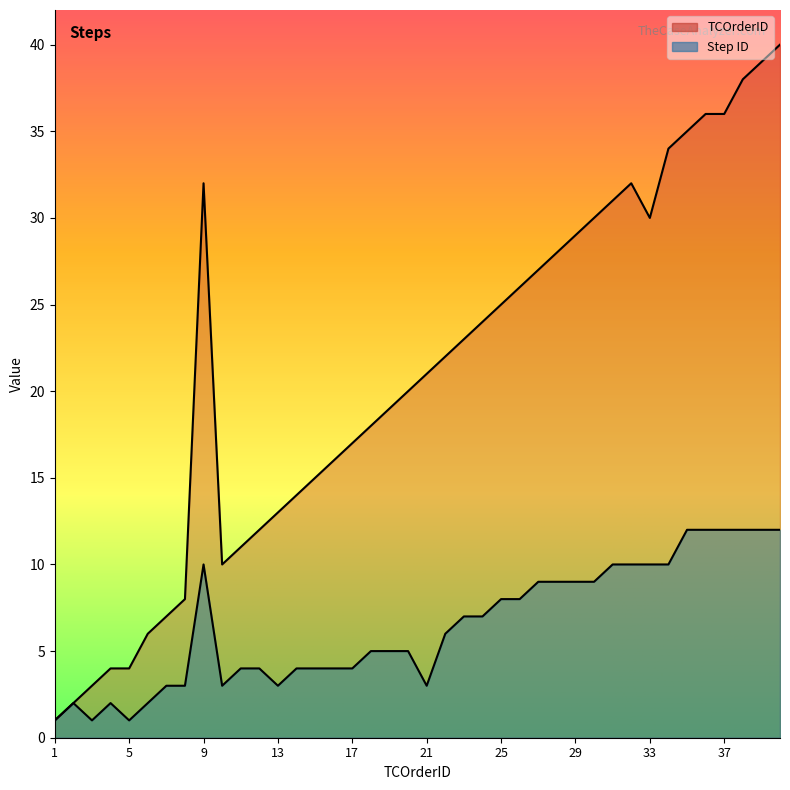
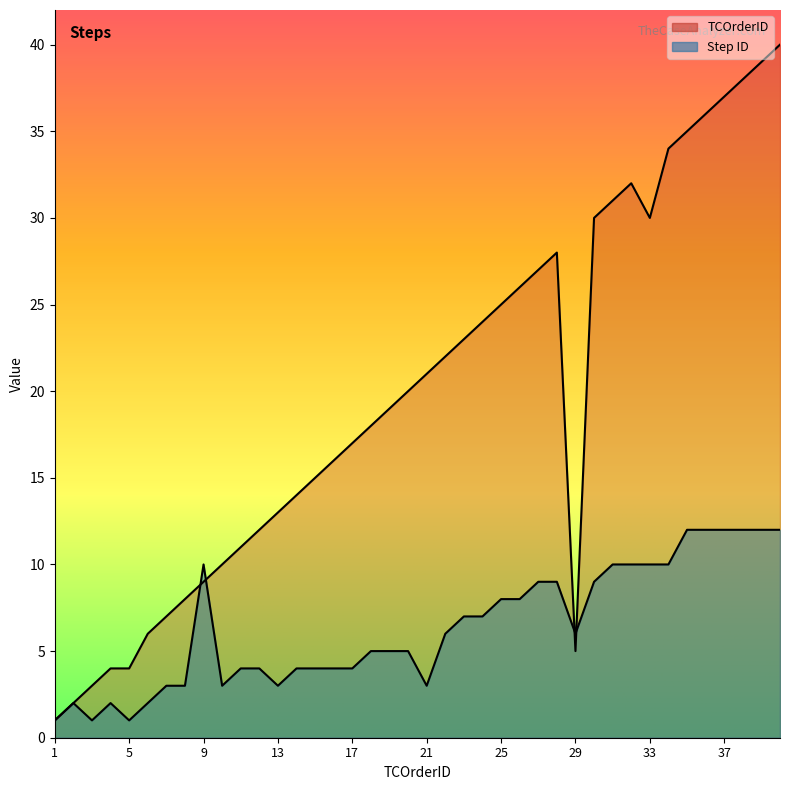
TCOrderID, 9: 32 -> 9
TCOrderID, 29: 29 -> 5
Step ID, 29: 9 -> 6
TCOrderID, 37: 36 -> 37
